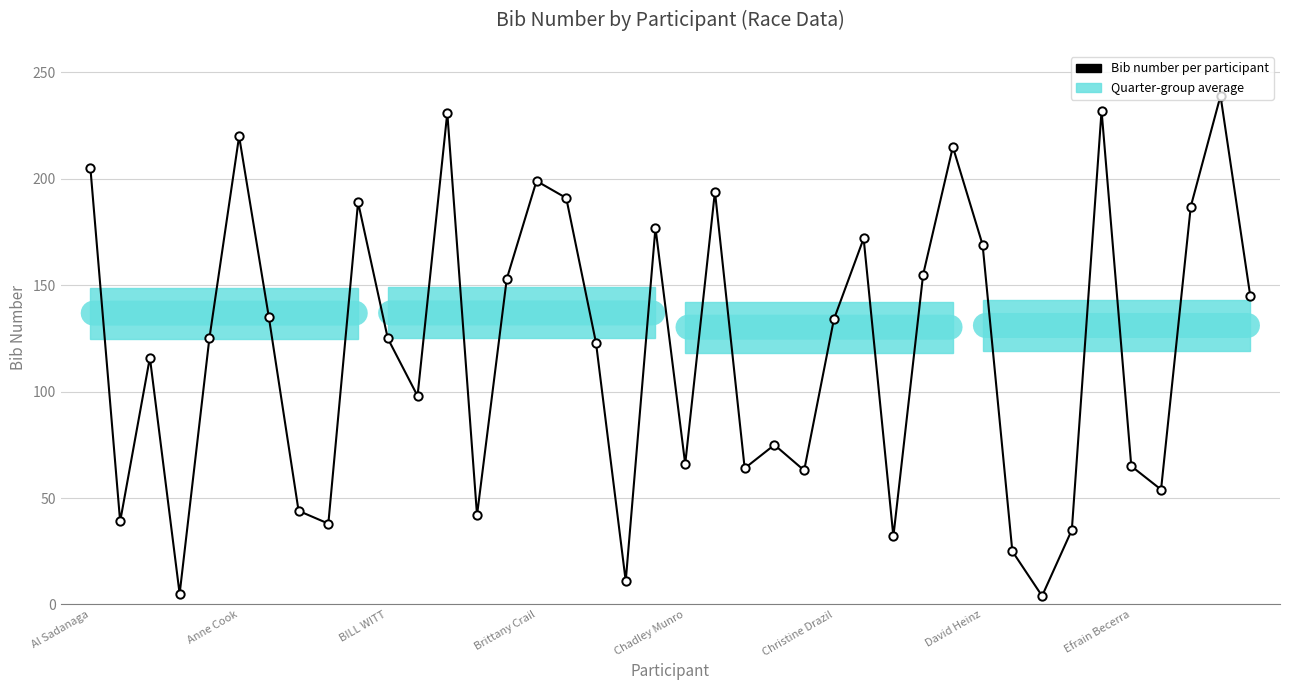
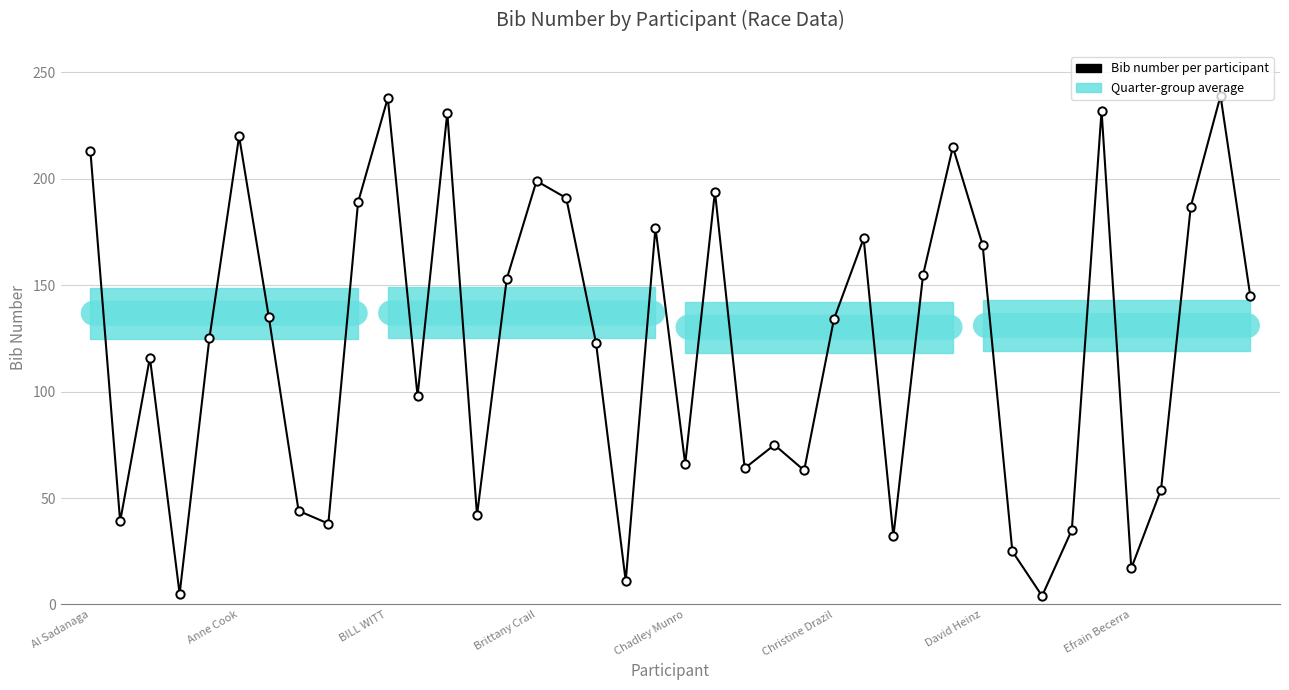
Al Sadanaga: 205 -> 213
BILL WITT: 125 -> 238
Efrain Becerra: 65 -> 17
